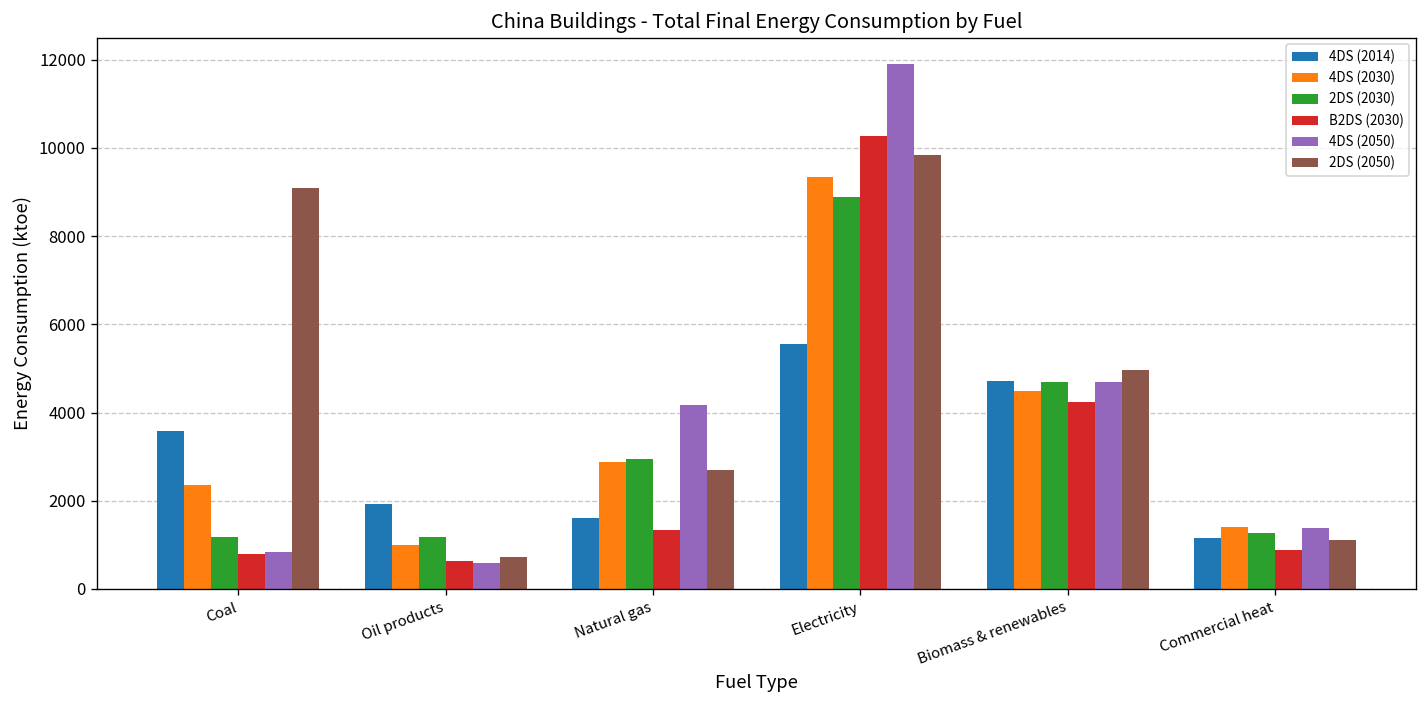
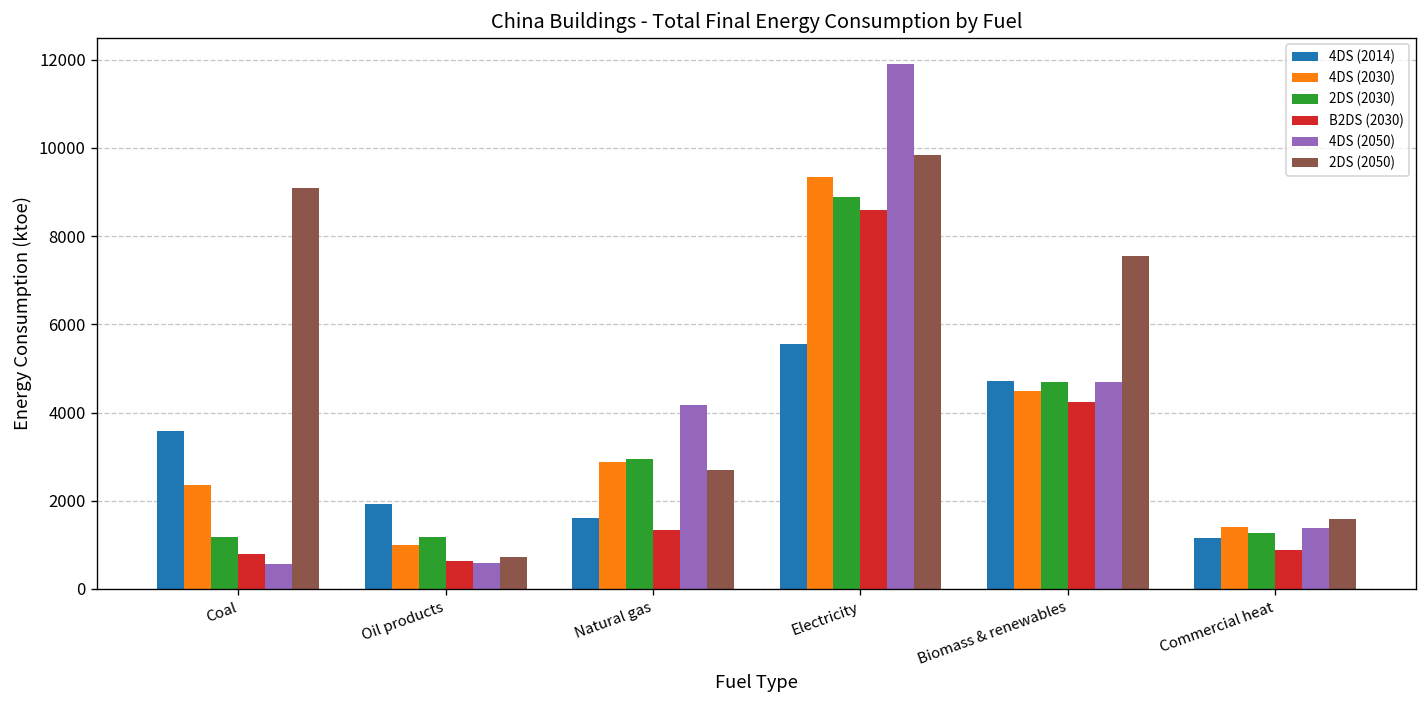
4DS (2050), Coal: 800 -> 600
B2DS (2030), Electricity: 10300 -> 8600
2DS (2050), Biomass & renewables: 5000 -> 7600
2DS (2050), Commercial heat: 1100 -> 1600
